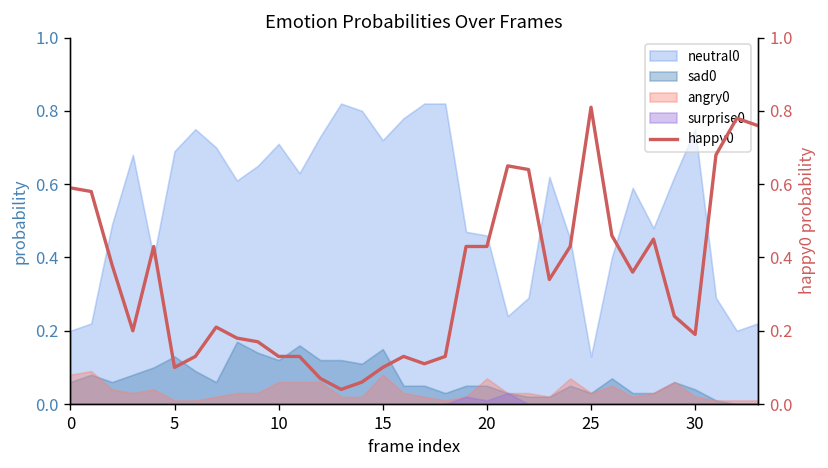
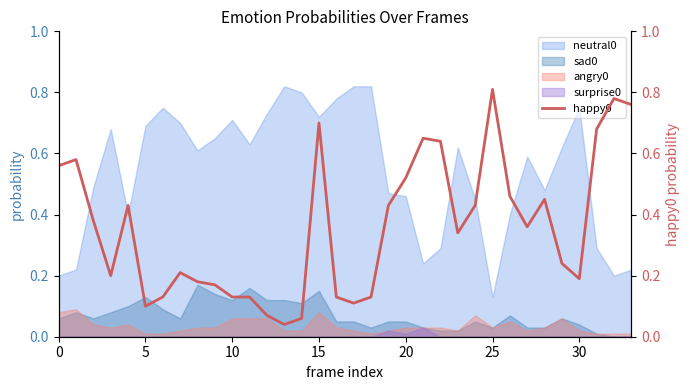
angry0, 20: 0.07 -> 0.03
happy0, 0: 0.59 -> 0.56
happy0, 15: 0.1 -> 0.7
happy0, 20: 0.43 -> 0.52
